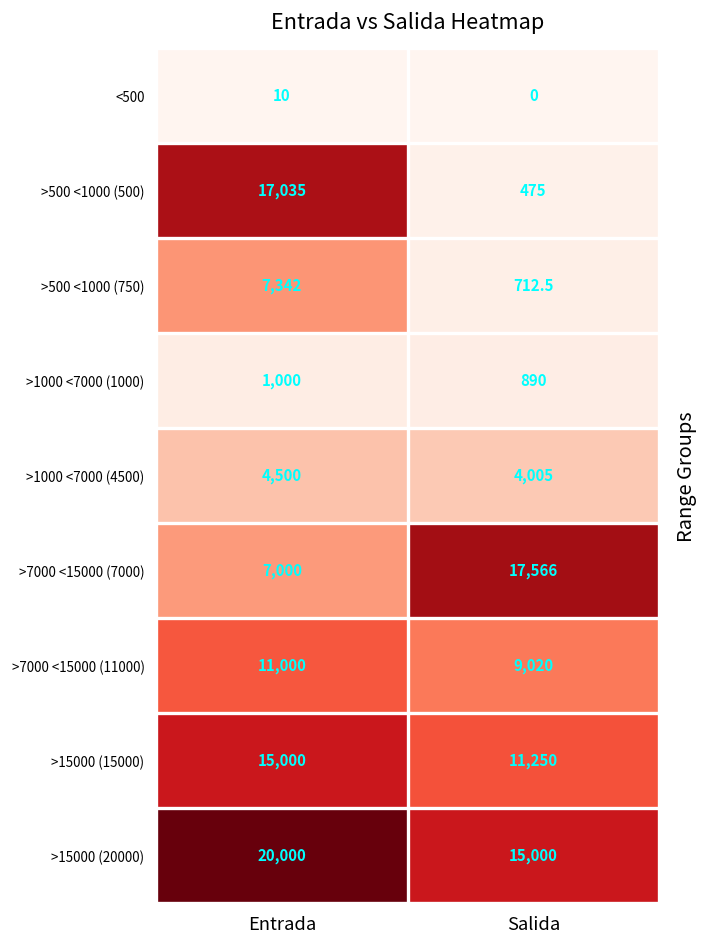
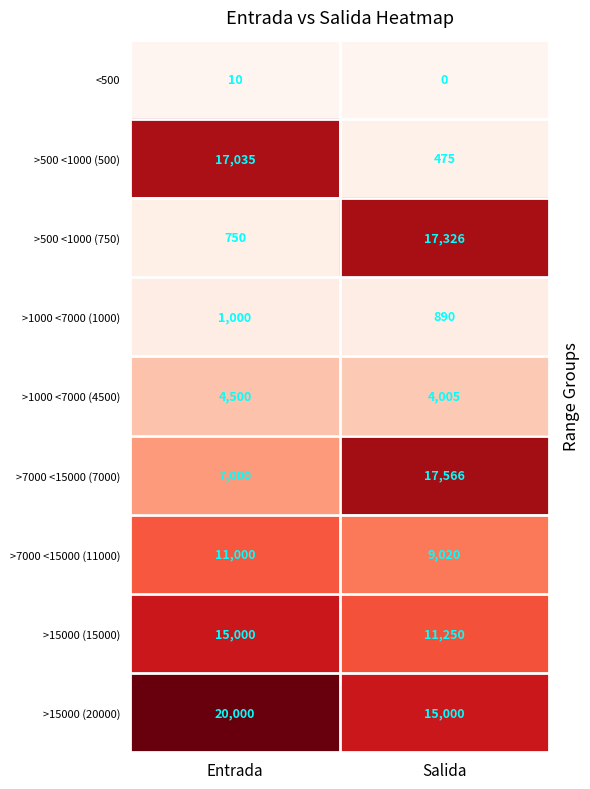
>500 <1000 (750), Entrada: 7,342 -> 750
>500 <1000 (750), Salida: 712.5 -> 17,326
